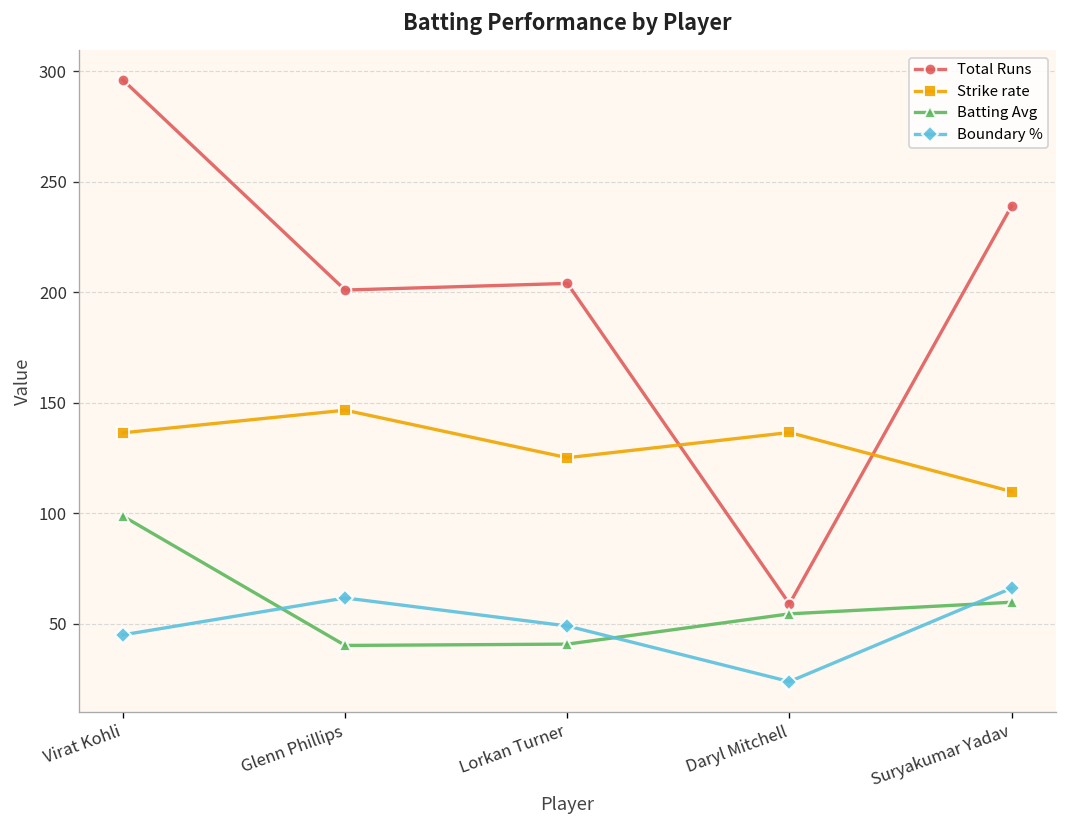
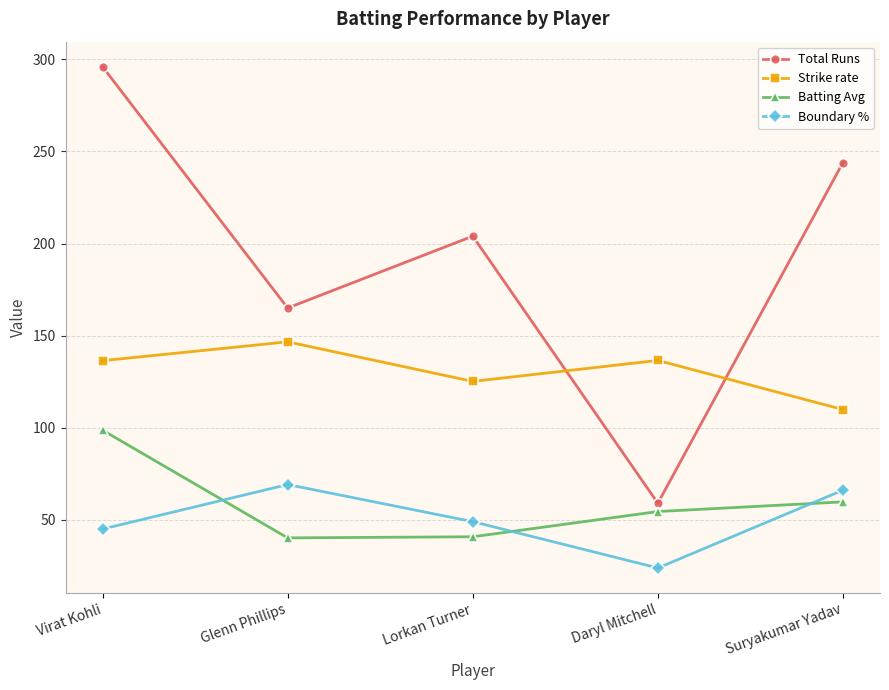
Total Runs, Glenn Phillips: 201 -> 165
Boundary %, Glenn Phillips: 62 -> 69
Total Runs, Suryakumar Yadav: 239 -> 244
